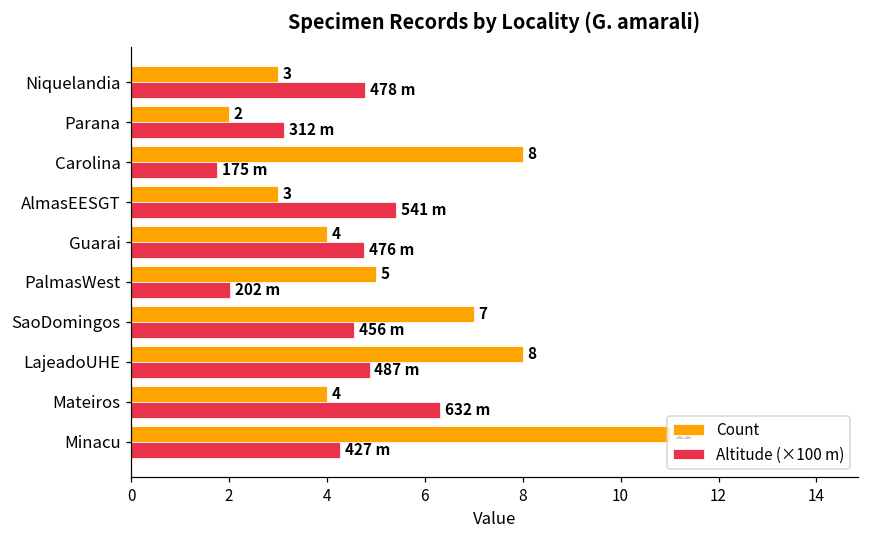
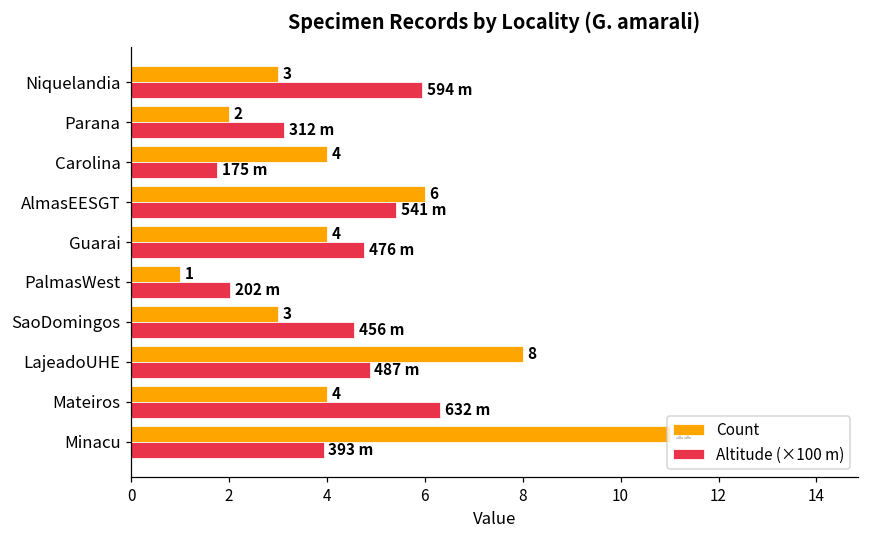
Altitude (×100 m), Niquelandia: 478 -> 594
Count, Carolina: 8 -> 4
Count, AlmasEESGT: 3 -> 6
Count, PalmasWest: 5 -> 1
Count, SaoDomingos: 7 -> 3
Altitude (×100 m), Minacu: 427 -> 393
